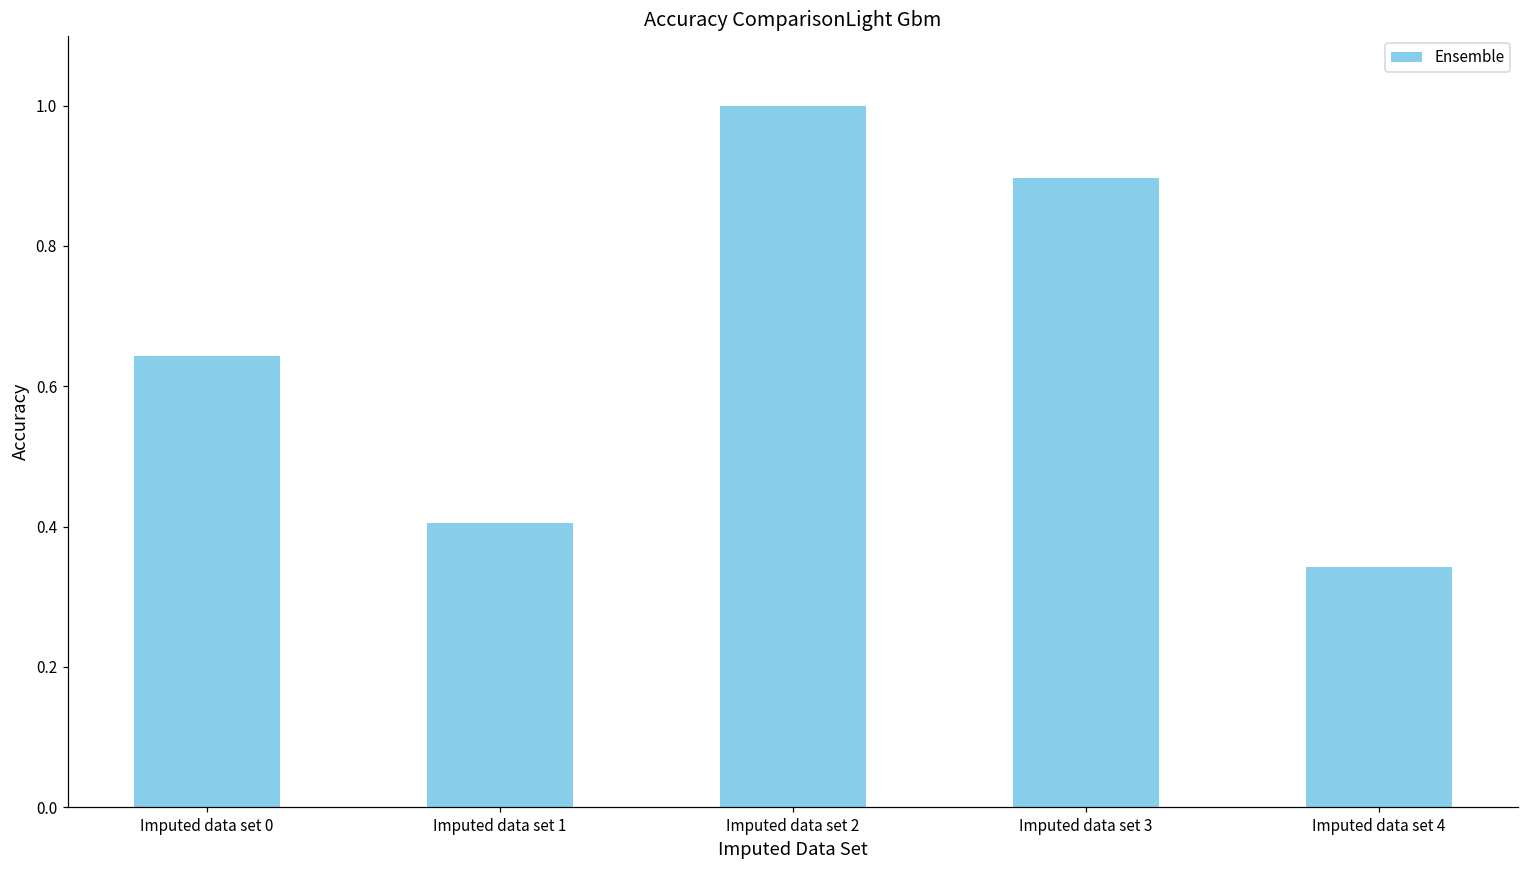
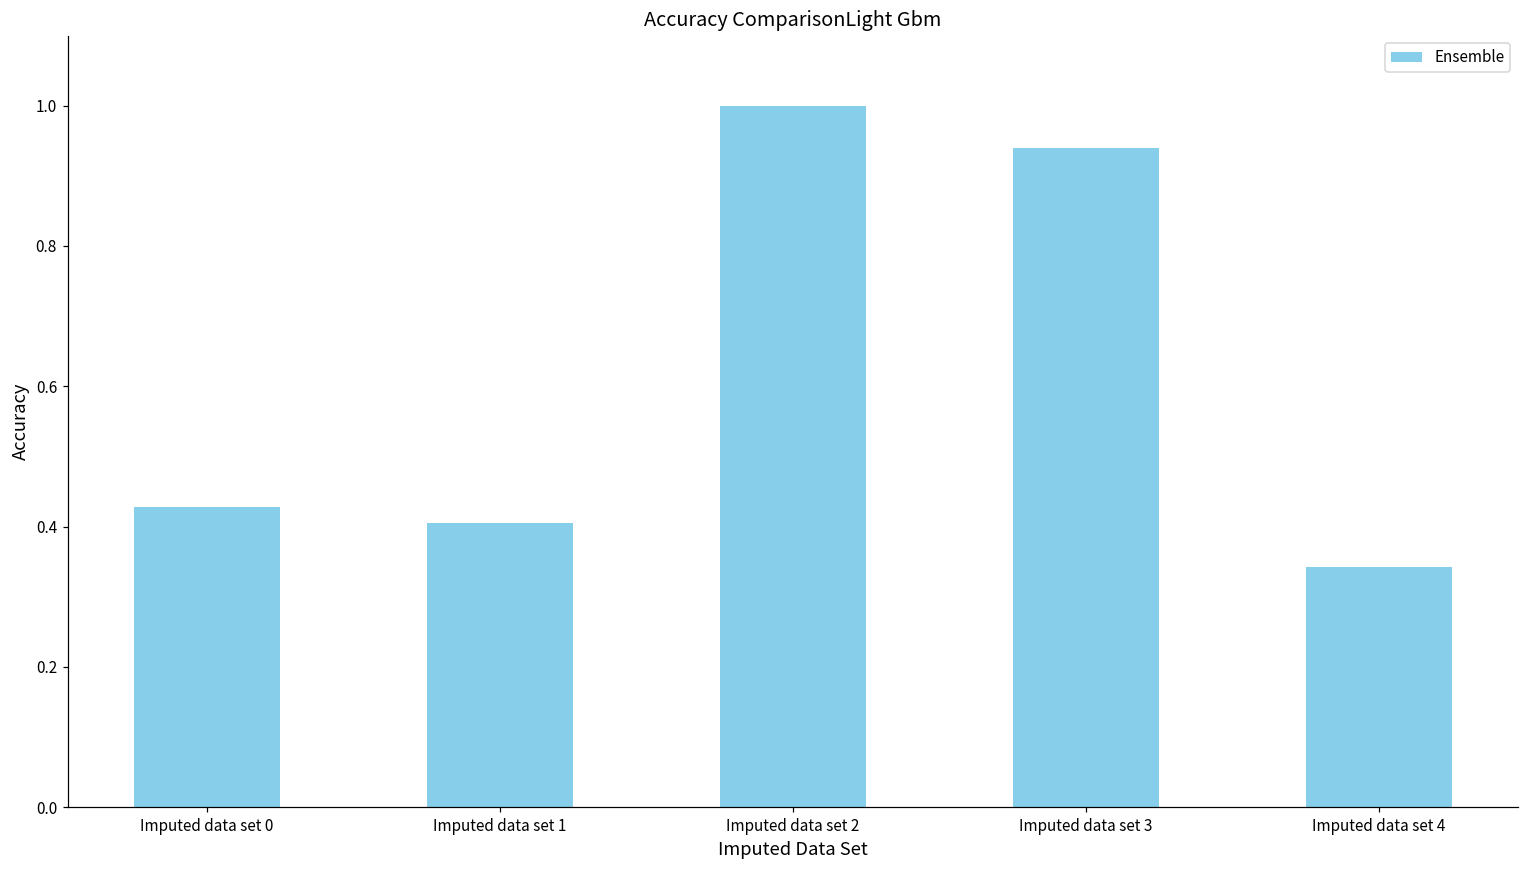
Imputed data set 0: 0.64 -> 0.43
Imputed data set 3: 0.90 -> 0.94
